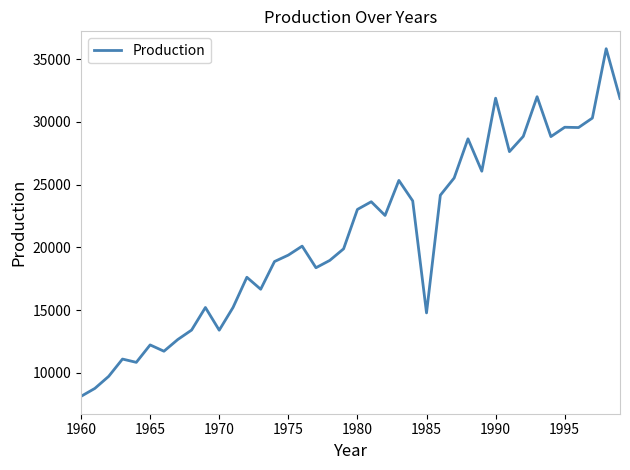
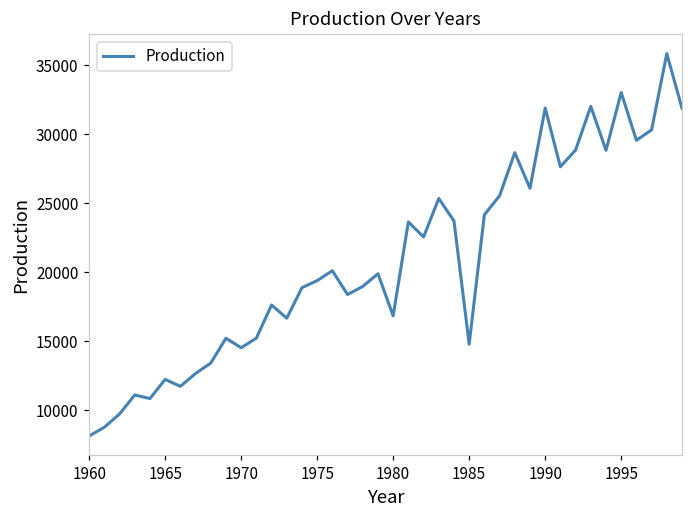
1970: 13400 -> 14500
1980: 23000 -> 16800
1995: 29600 -> 33000
